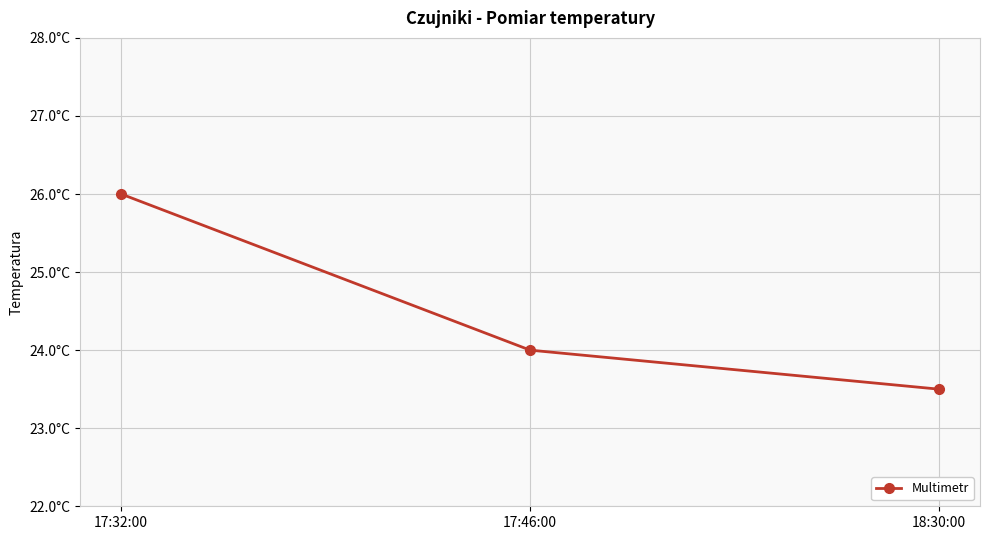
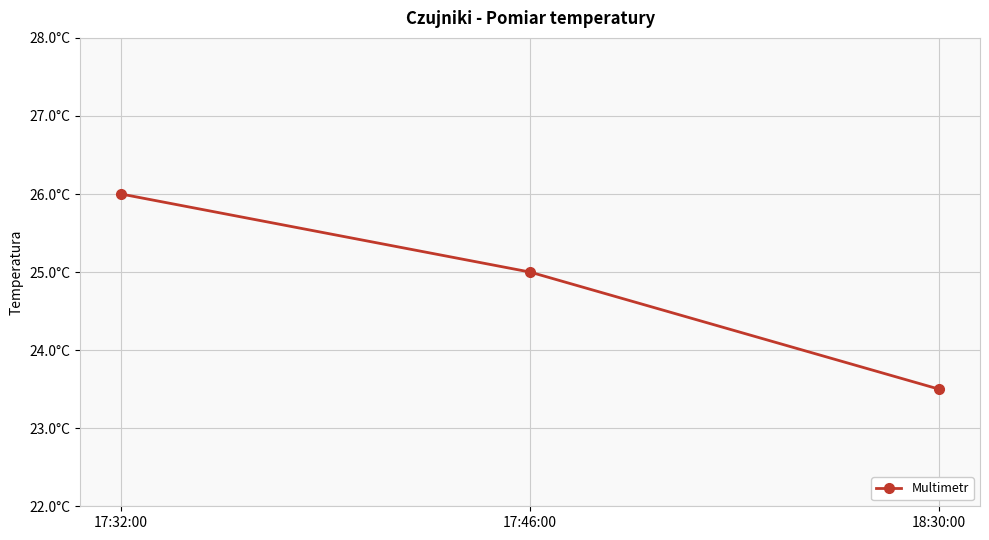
17:46:00: 24°C -> 25°C
